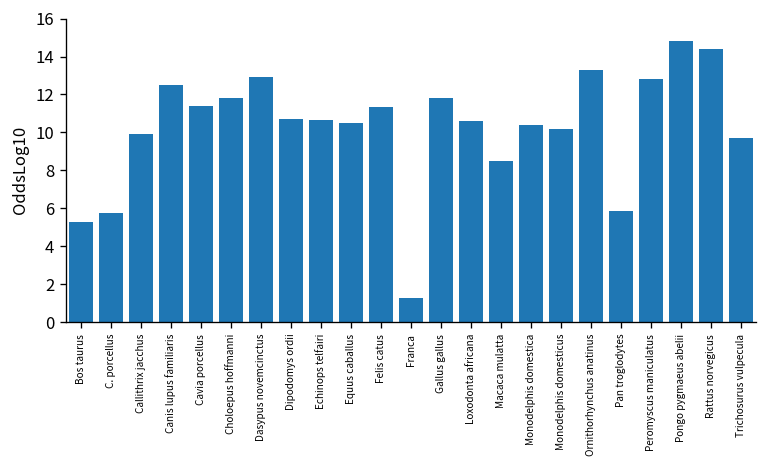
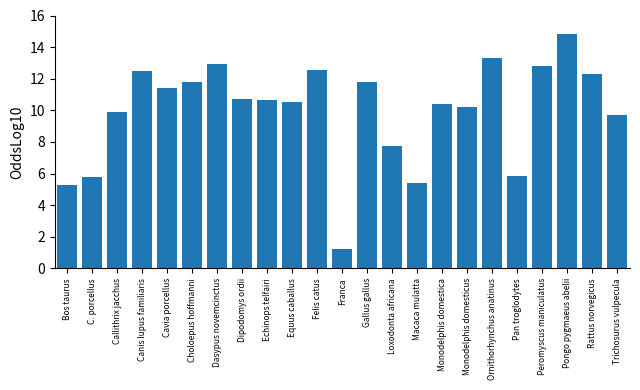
Felis catus: 11.3 -> 12.5
Loxodonta africana: 10.6 -> 7.8
Macaca mulatta: 8.5 -> 5.4
Rattus norvegicus: 14.4 -> 12.3
